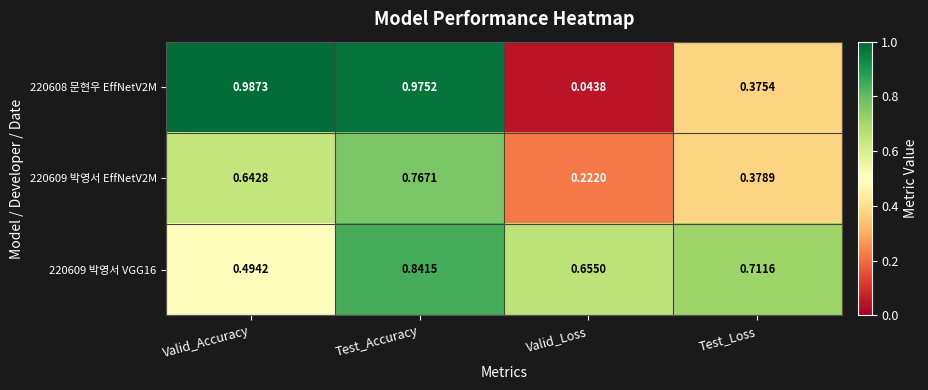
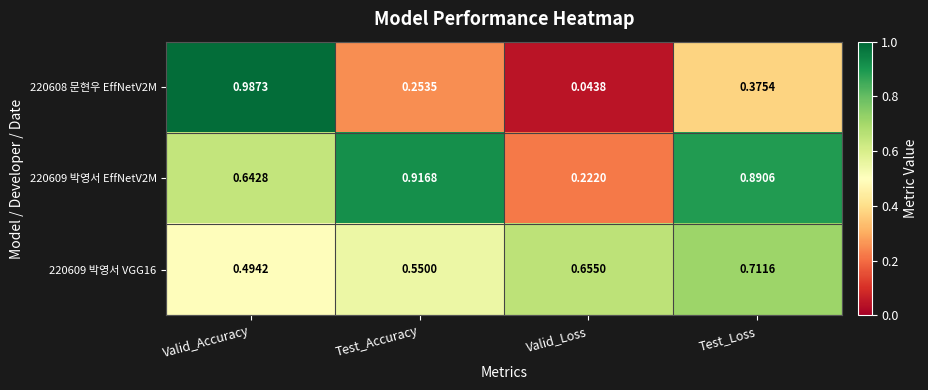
220608 문현우 EffNetV2M, Test_Accuracy: 0.9752 -> 0.2535
220609 박영서 EffNetV2M, Test_Accuracy: 0.7671 -> 0.9168
220609 박영서 EffNetV2M, Test_Loss: 0.3789 -> 0.8906
220609 박영서 VGG16, Test_Accuracy: 0.8415 -> 0.5500
